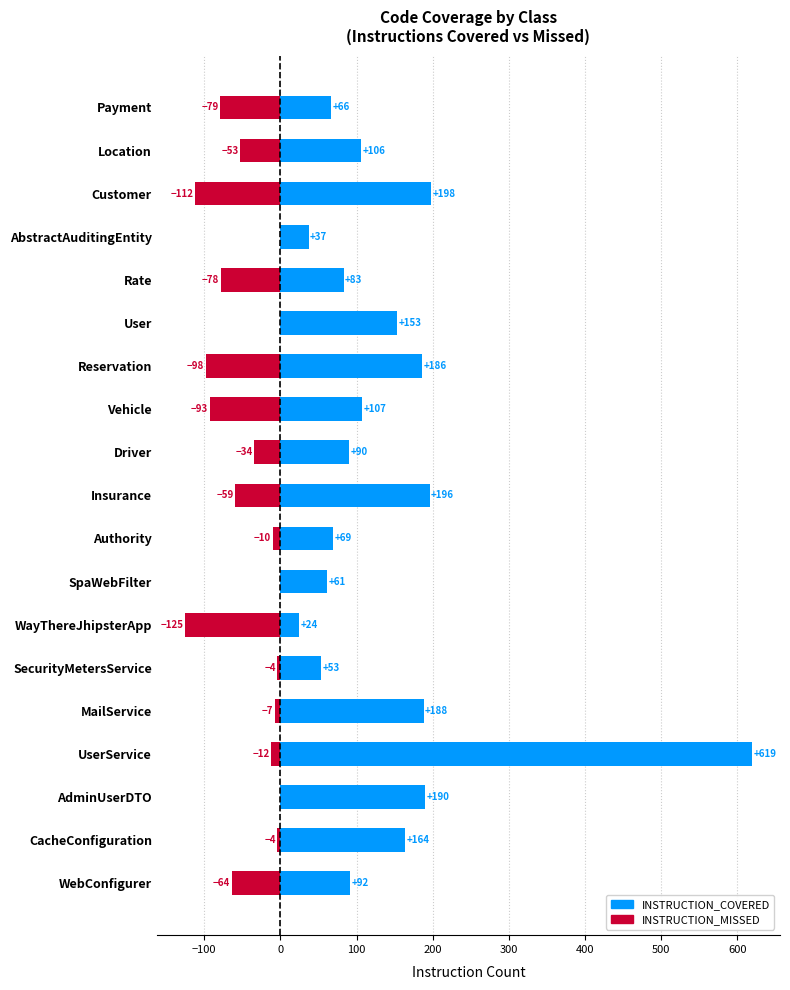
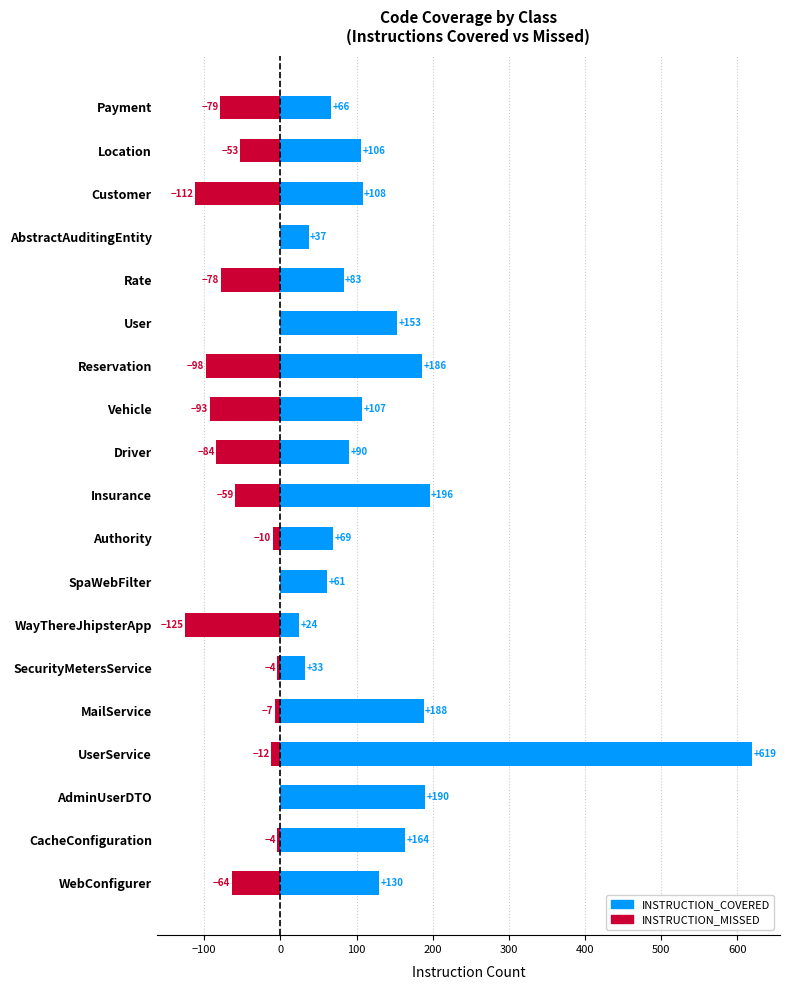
INSTRUCTION_COVERED, Customer: +198 -> +108
INSTRUCTION_MISSED, Driver: -34 -> -84
INSTRUCTION_COVERED, SecurityMetersService: +53 -> +33
INSTRUCTION_COVERED, WebConfigurer: +92 -> +130
